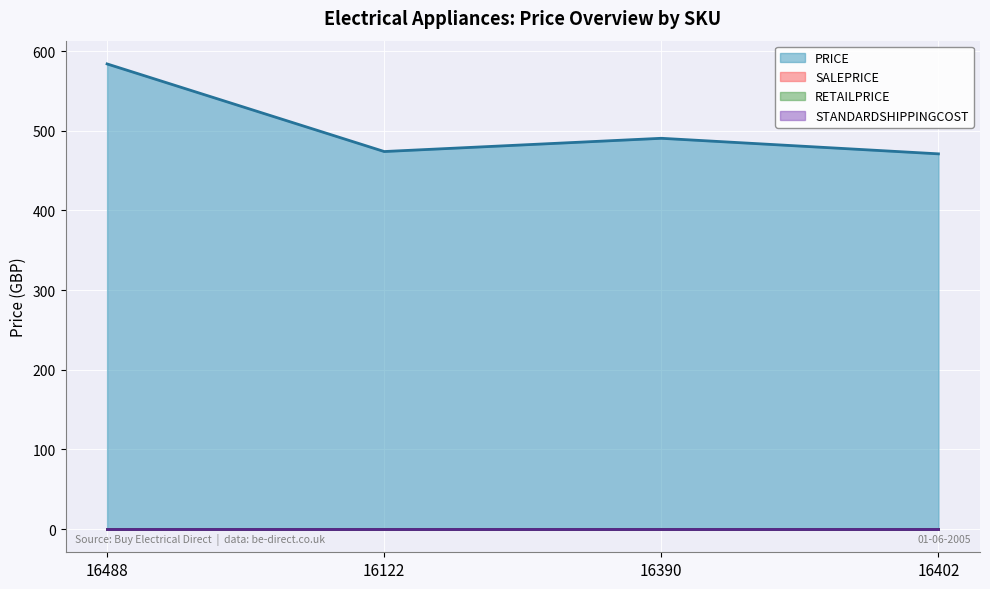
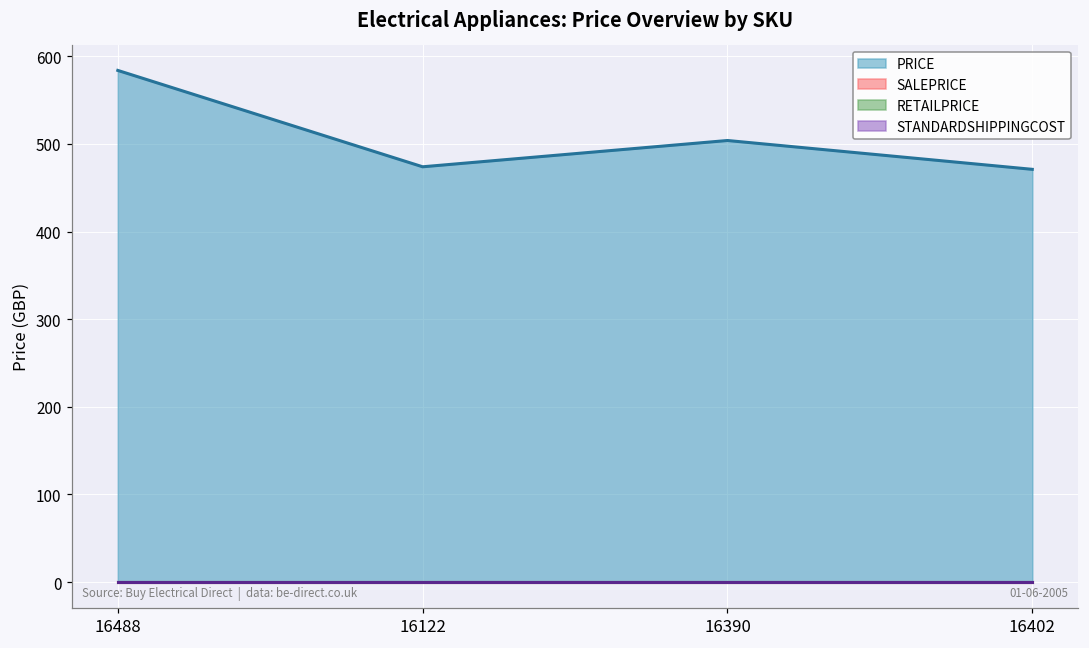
PRICE, 16390: 490 -> 500
